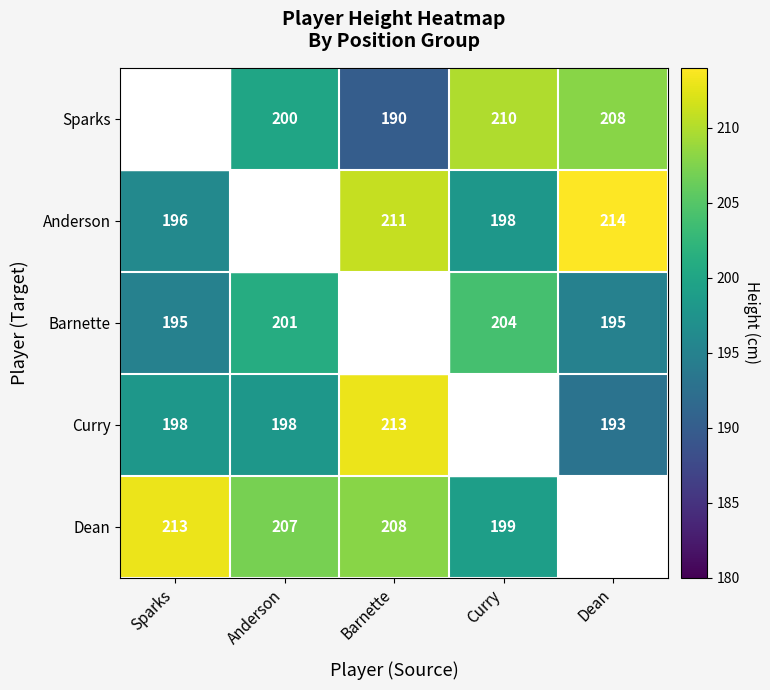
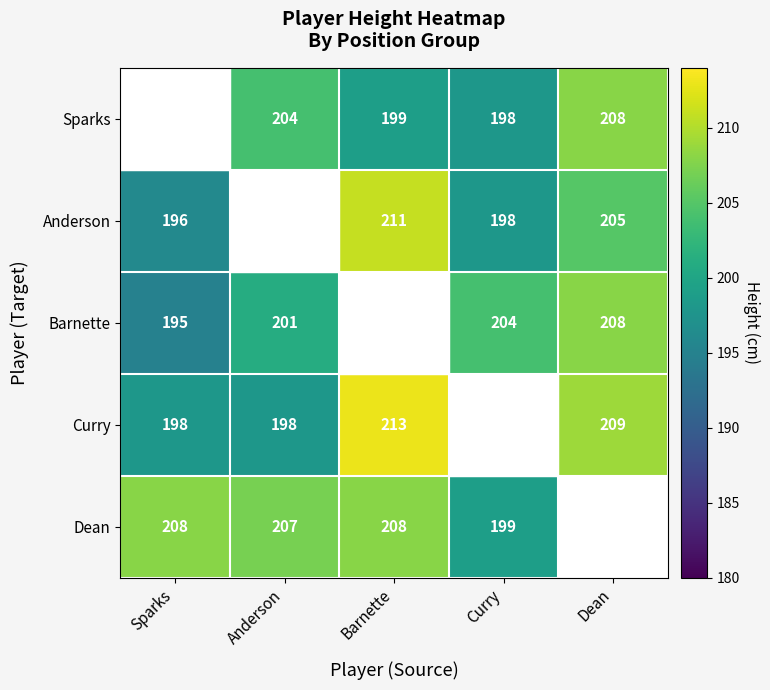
Sparks, Anderson: 200 -> 204
Sparks, Barnette: 190 -> 199
Sparks, Curry: 210 -> 198
Anderson, Dean: 214 -> 205
Barnette, Dean: 195 -> 208
Curry, Dean: 193 -> 209
Dean, Sparks: 213 -> 208
